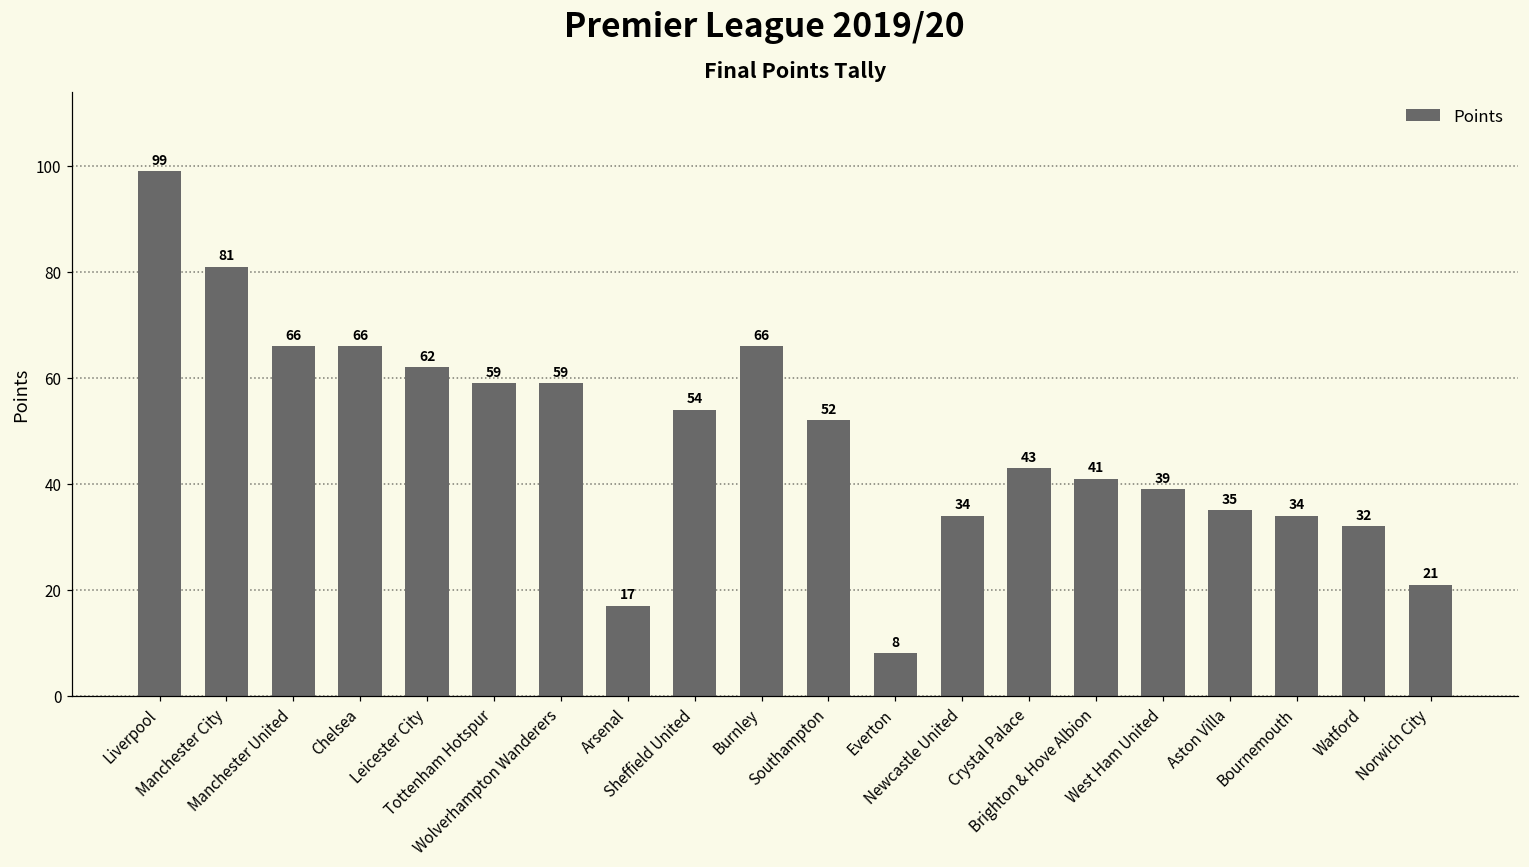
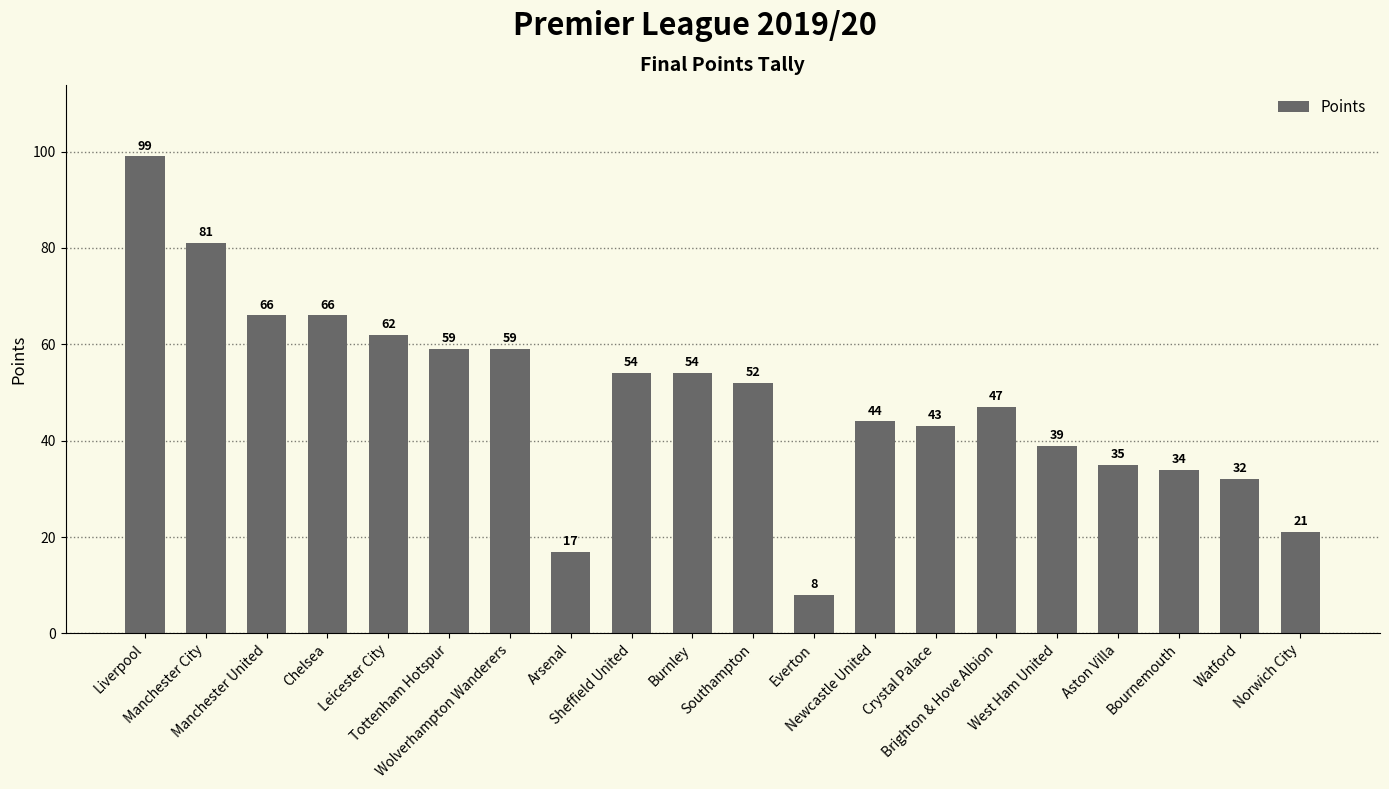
Burnley: 66 -> 54
Newcastle United: 34 -> 44
Brighton & Hove Albion: 41 -> 47
